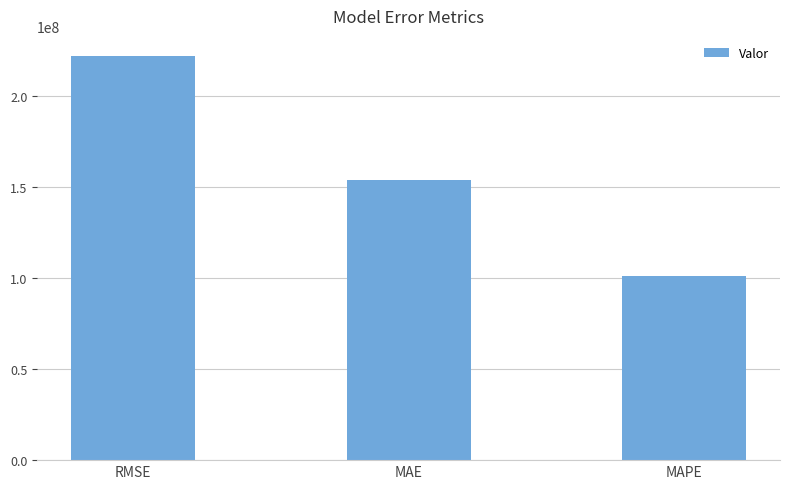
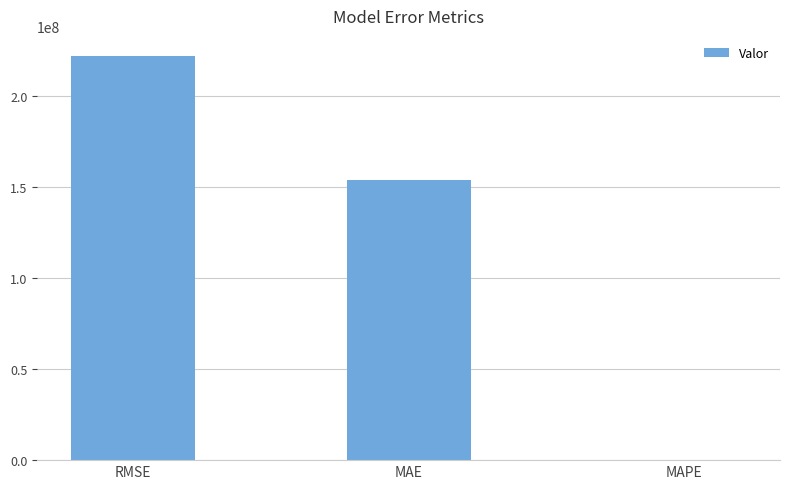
MAPE: 101000000 -> 0
